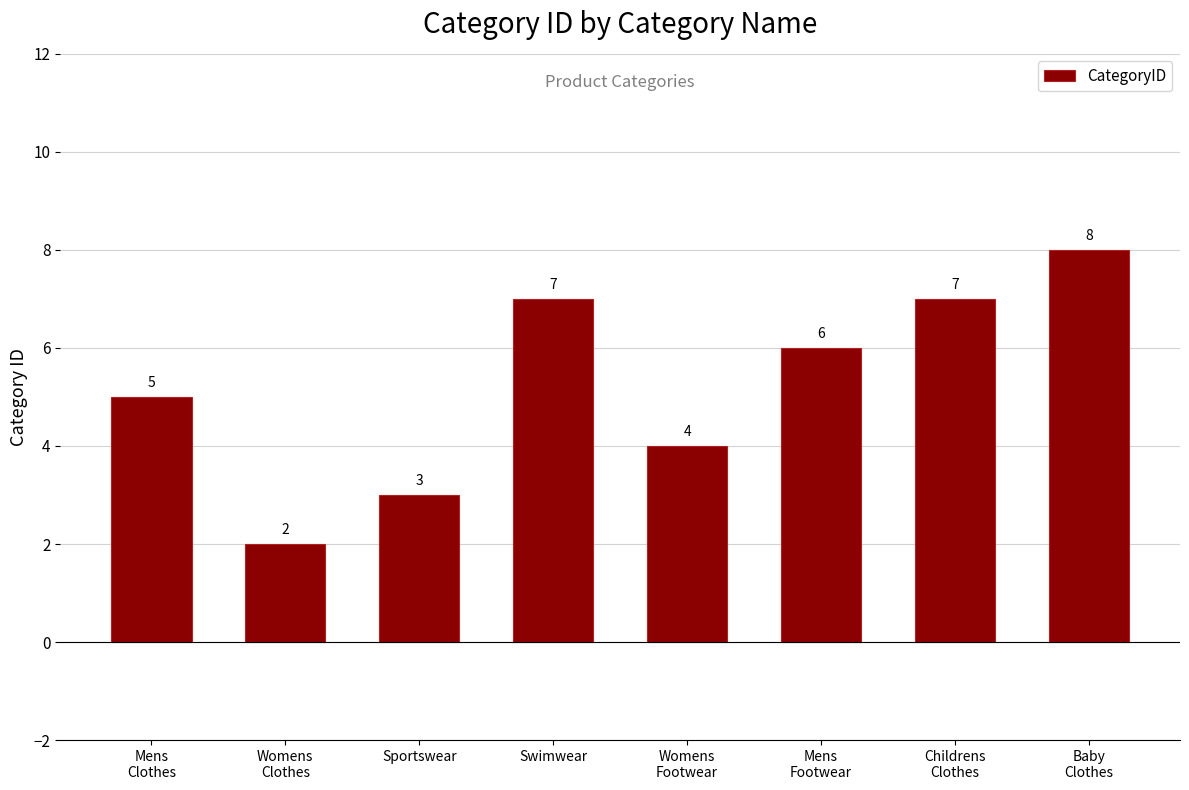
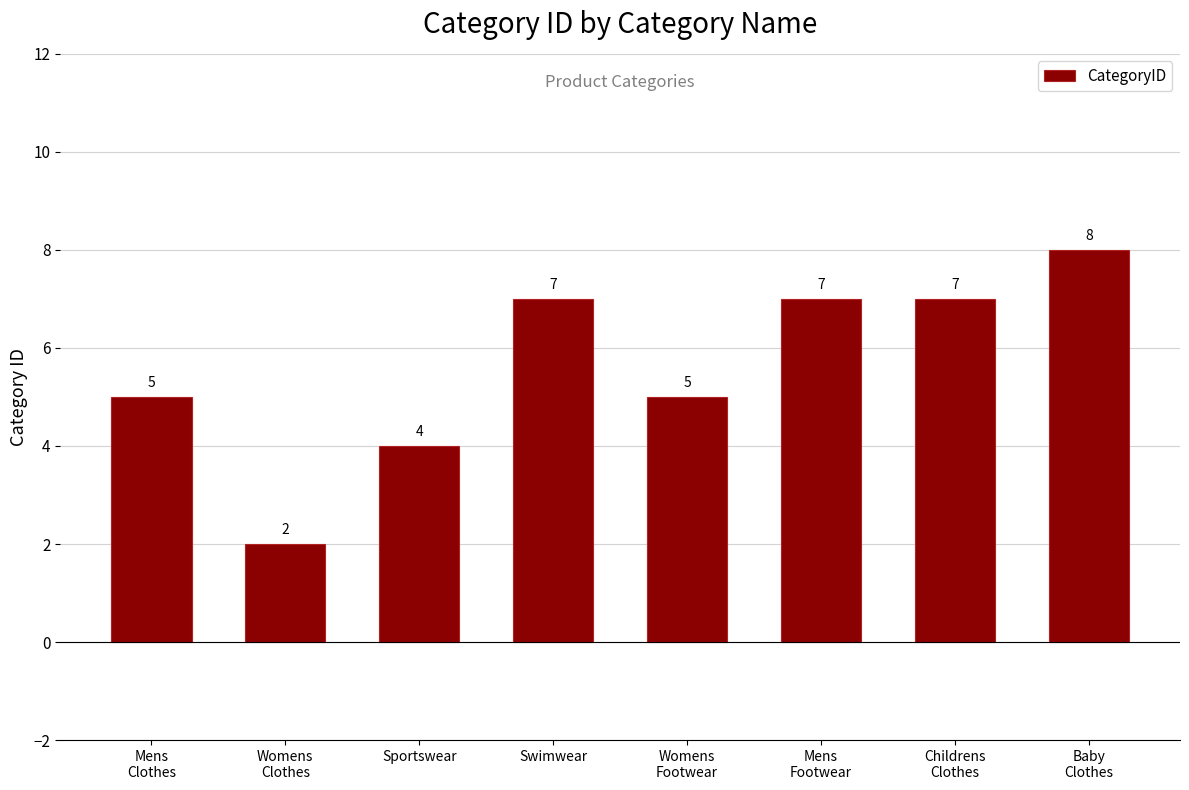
Sportswear: 3 -> 4
Womens Footwear: 4 -> 5
Mens Footwear: 6 -> 7
